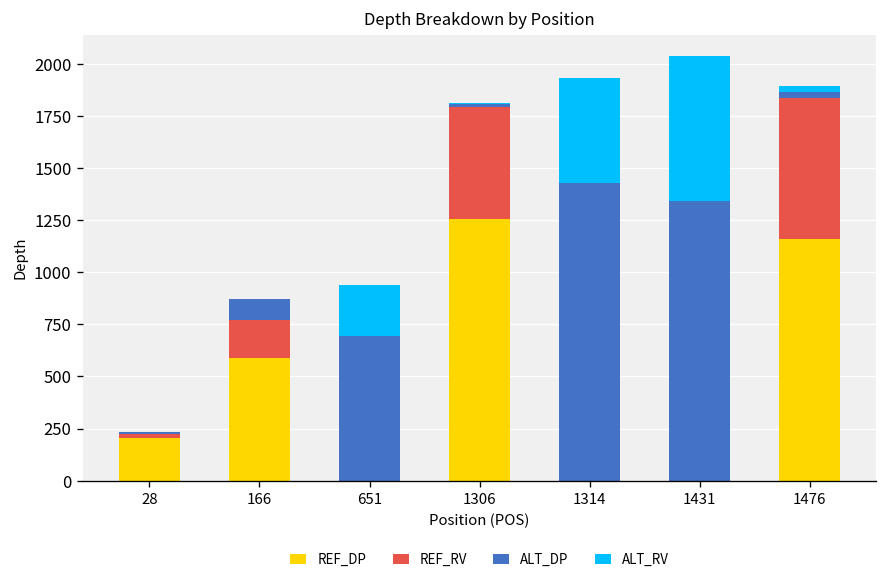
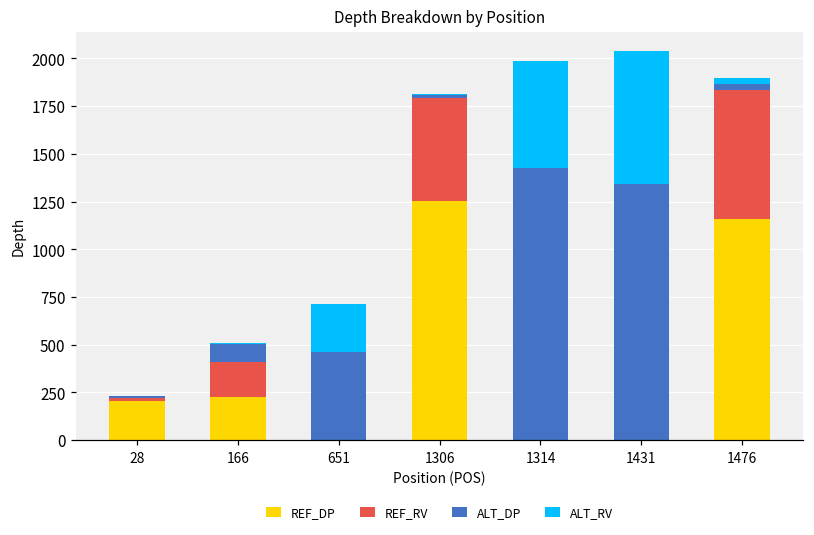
REF_DP, 166: 590 -> 230
ALT_DP, 651: 690 -> 460
ALT_RV, 1314: 510 -> 560
